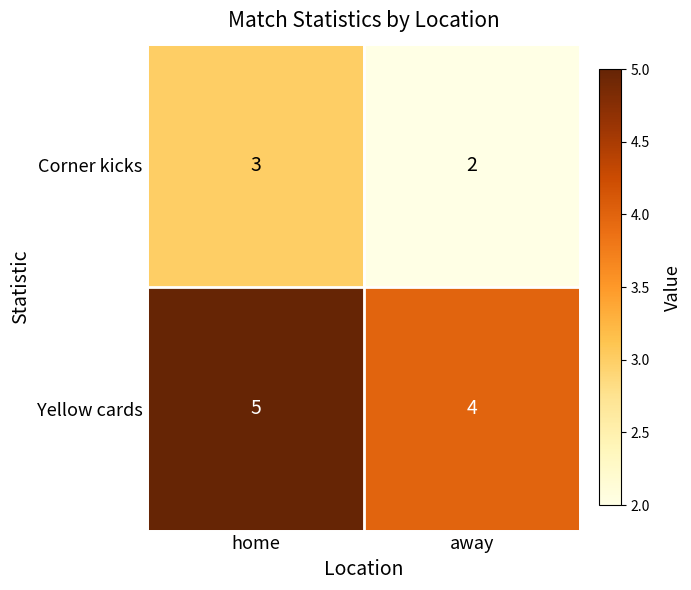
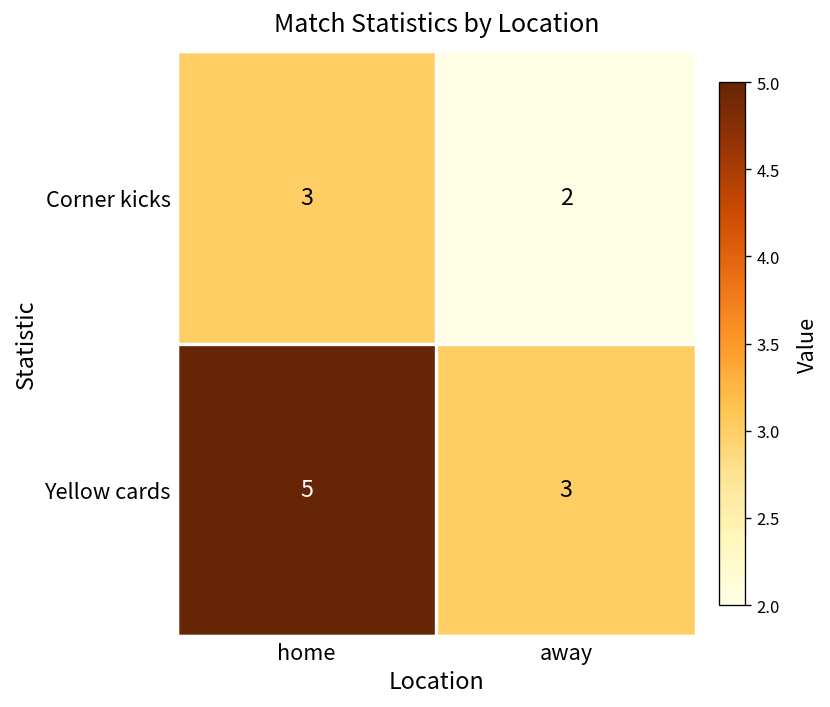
Yellow cards, away: 4 -> 3
